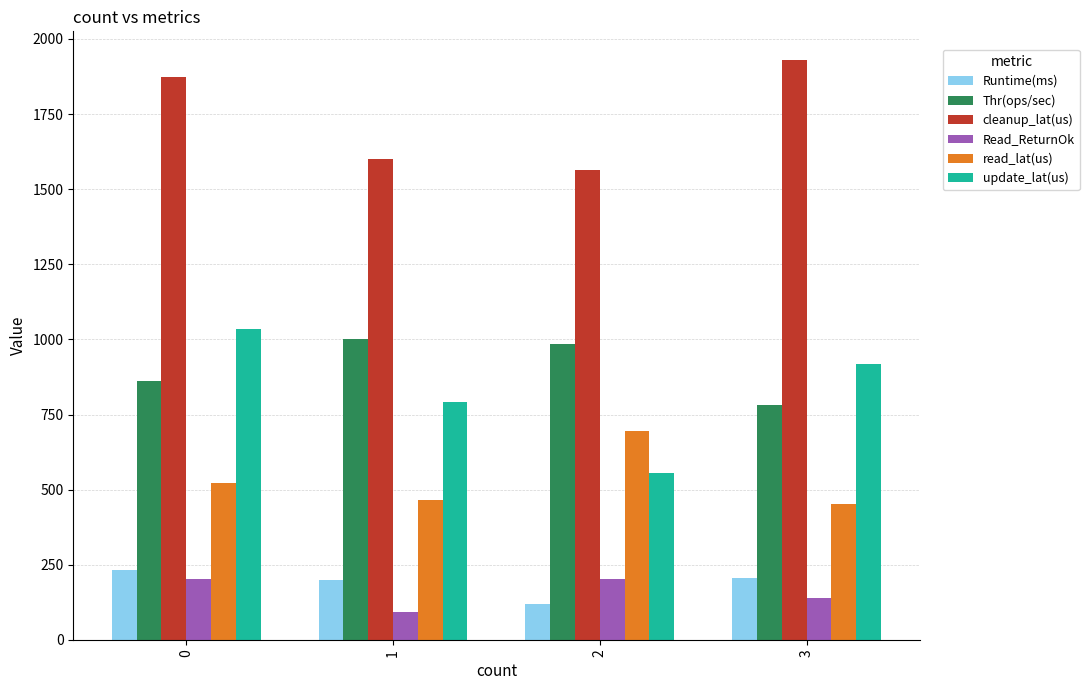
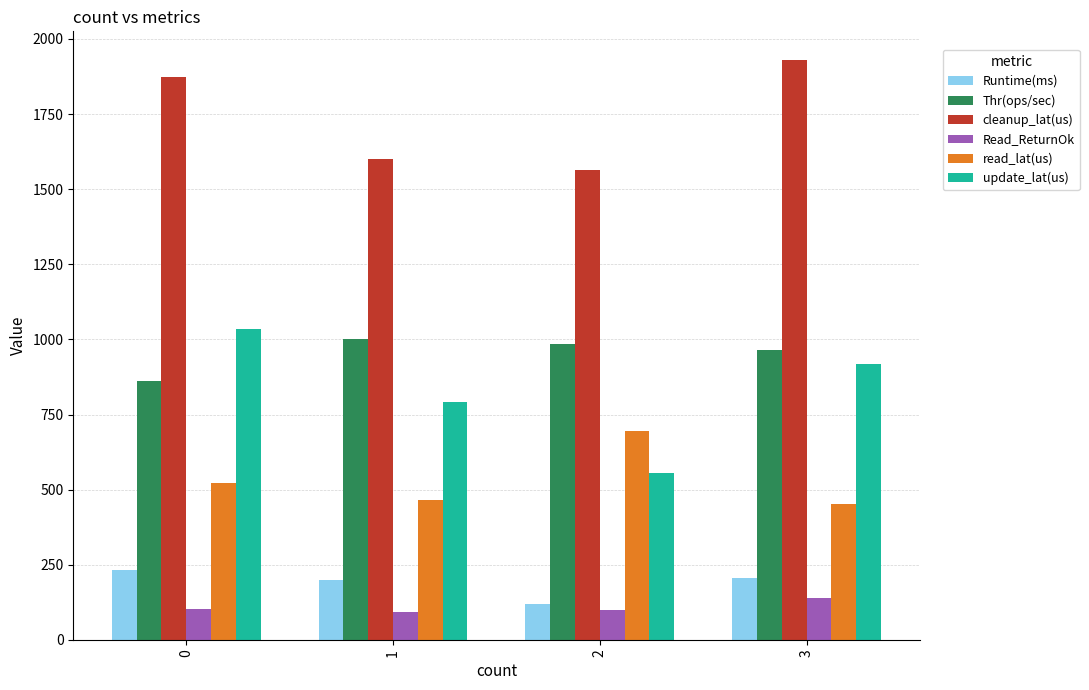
Read_ReturnOk, 0: 200 -> 100
Read_ReturnOk, 2: 200 -> 100
Thr(ops/sec), 3: 780 -> 970
